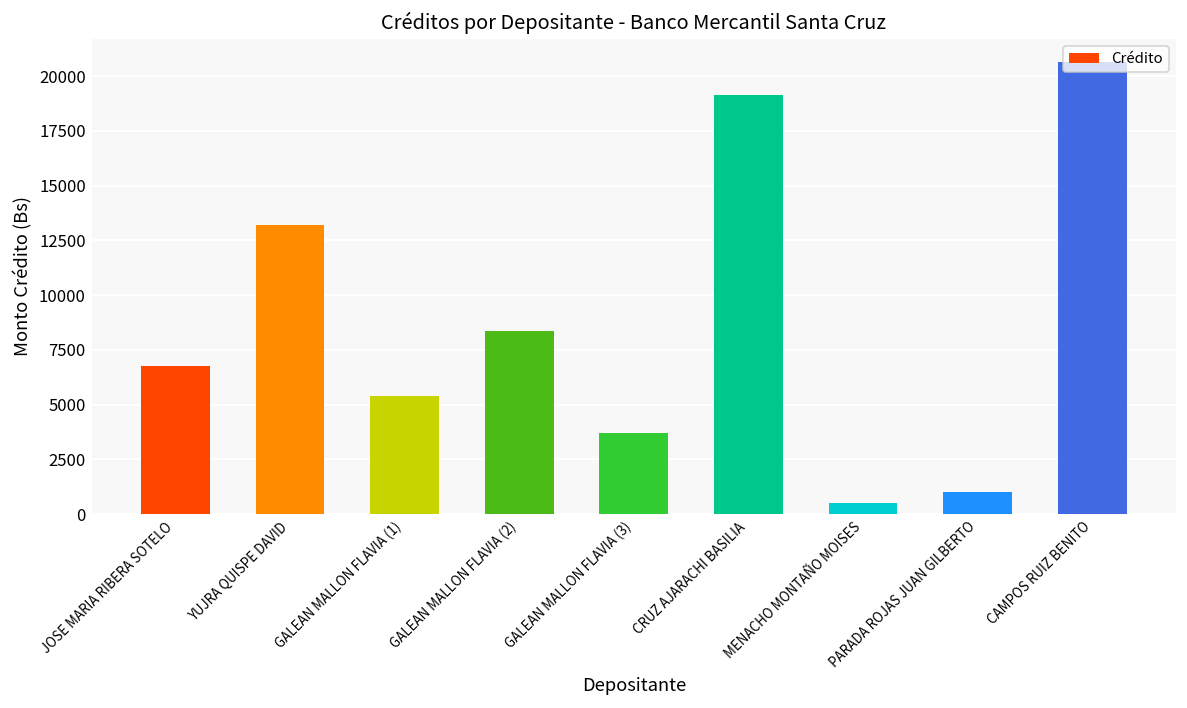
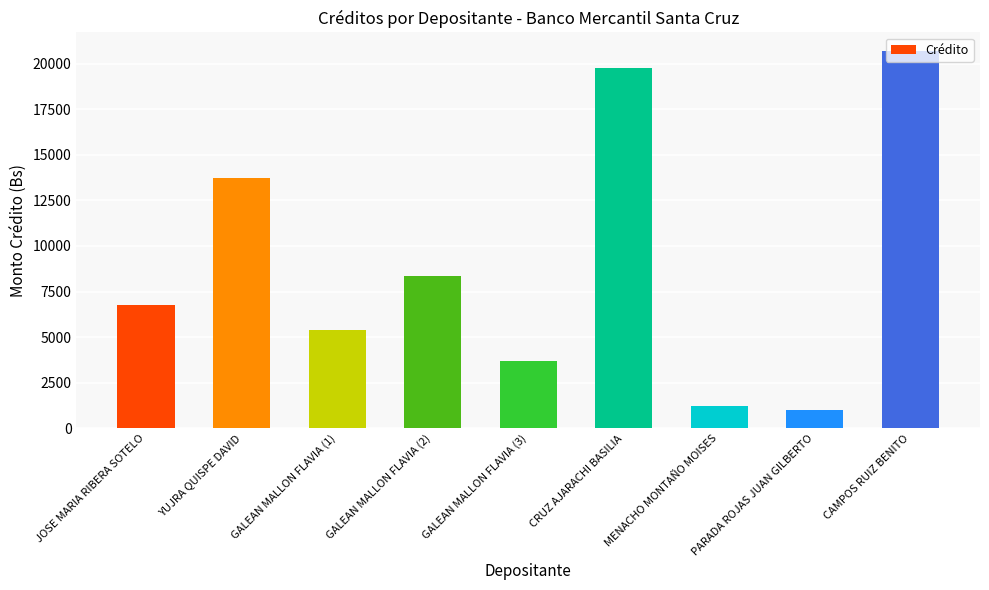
YUJRA QUISPE DAVID: 13200 -> 13700
CRUZ AJARACHI BASILIA: 19100 -> 19700
MENACHO MONTAÑO MOISES: 500 -> 1200
